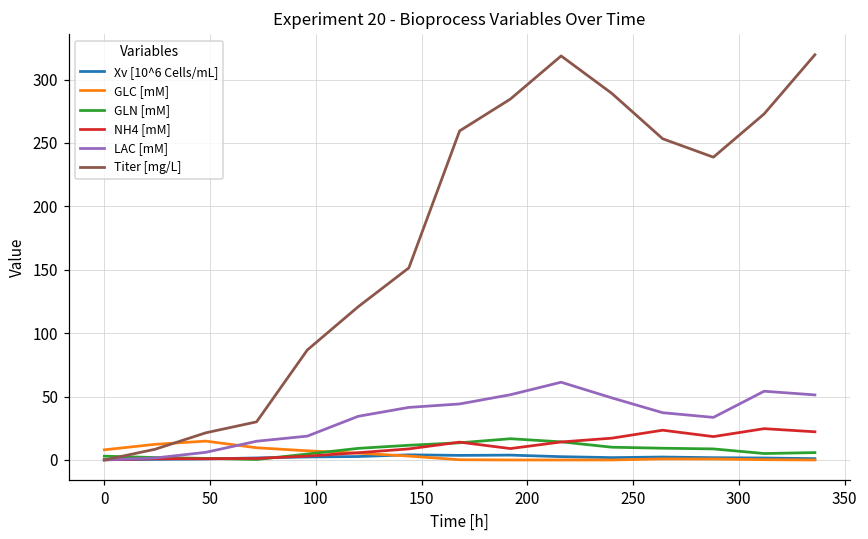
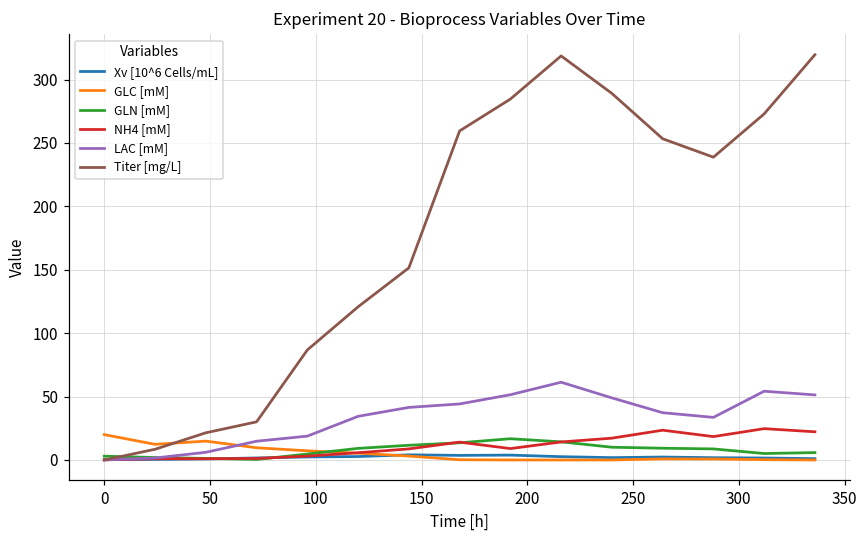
GLC [mM], 0: 8 -> 20
